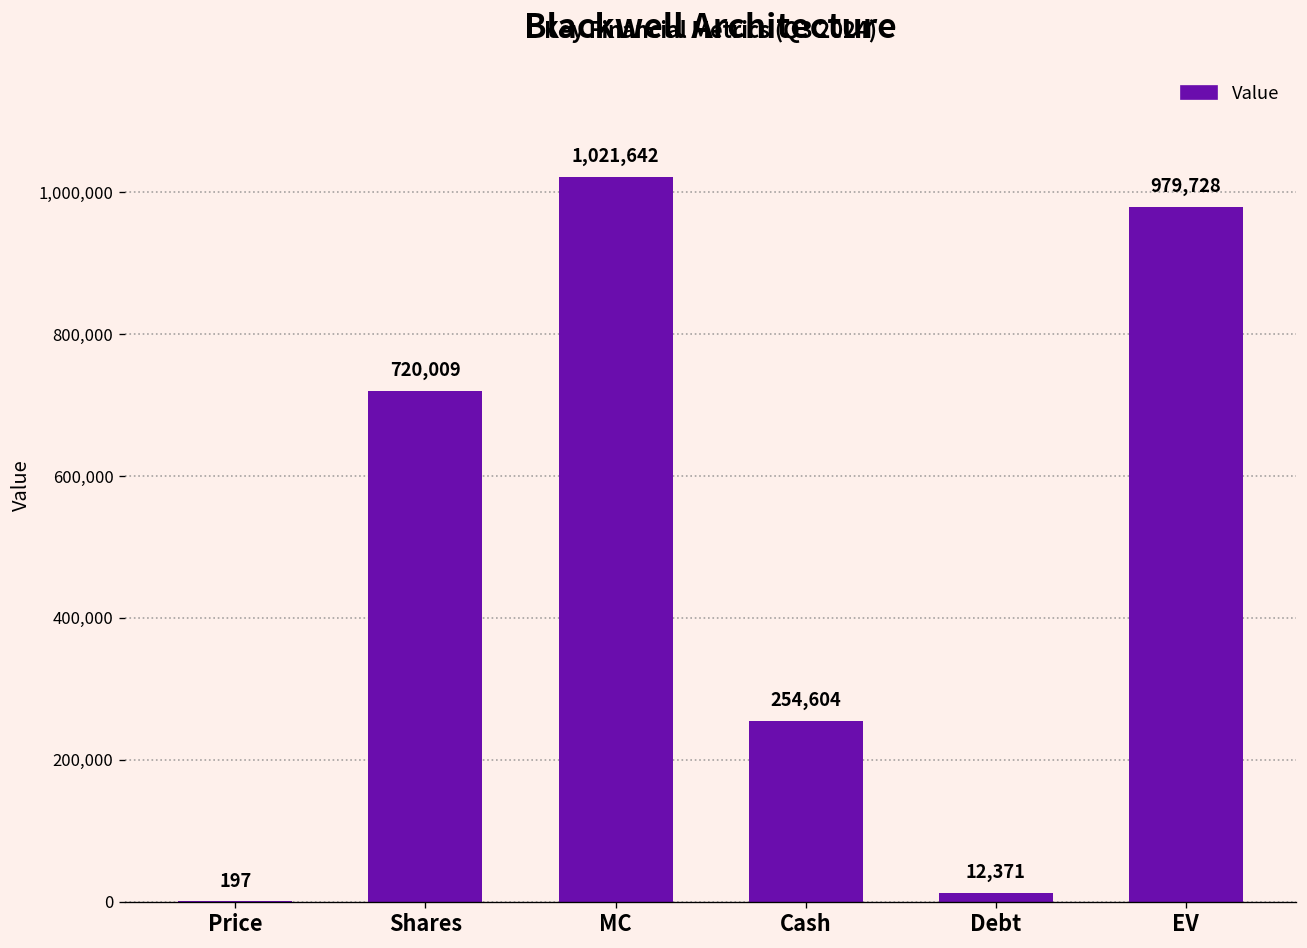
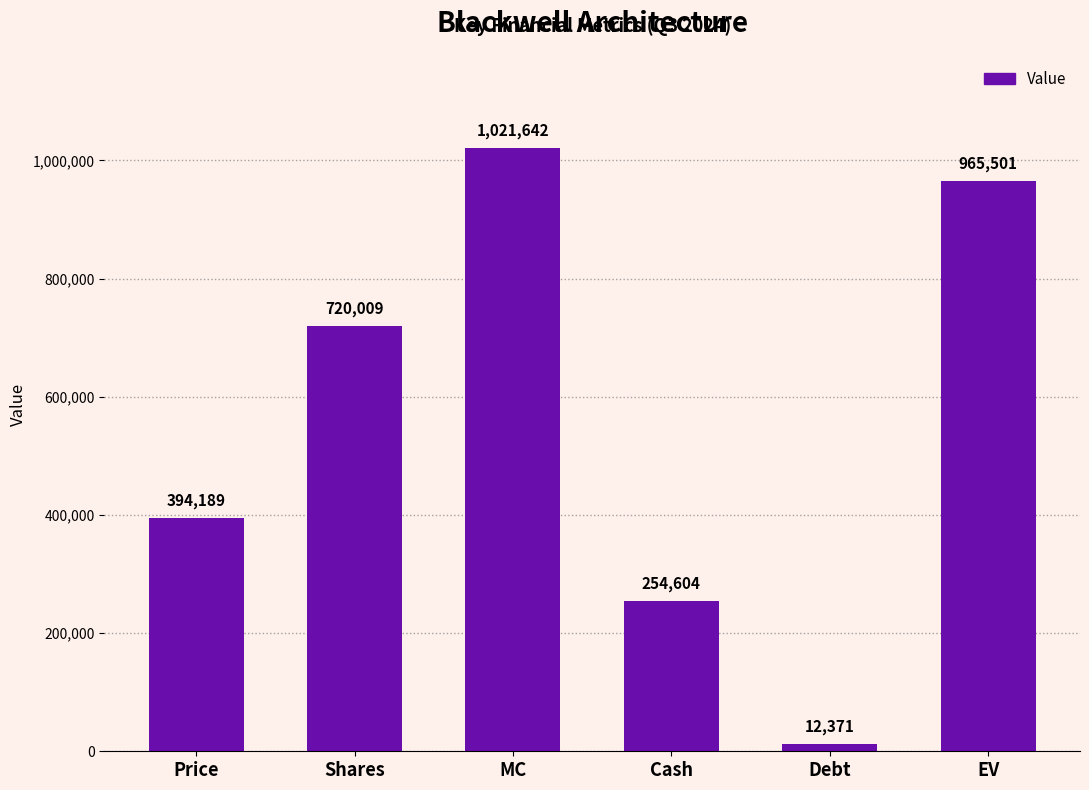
Price: 197 -> 394,189
EV: 979,728 -> 965,501
